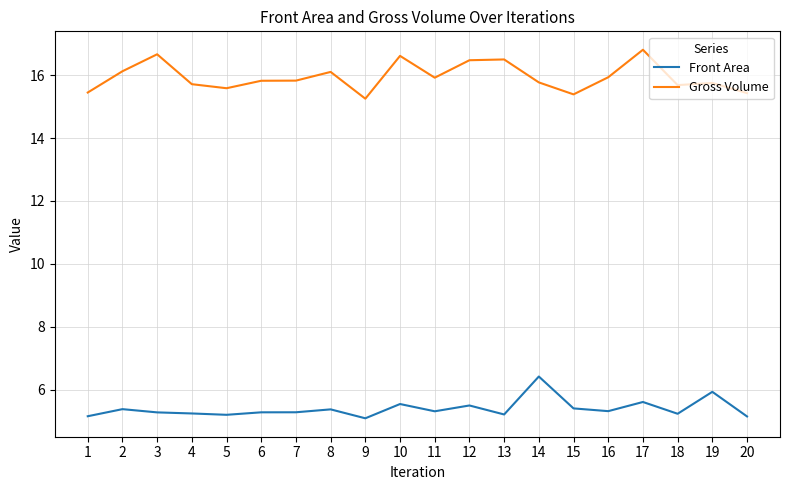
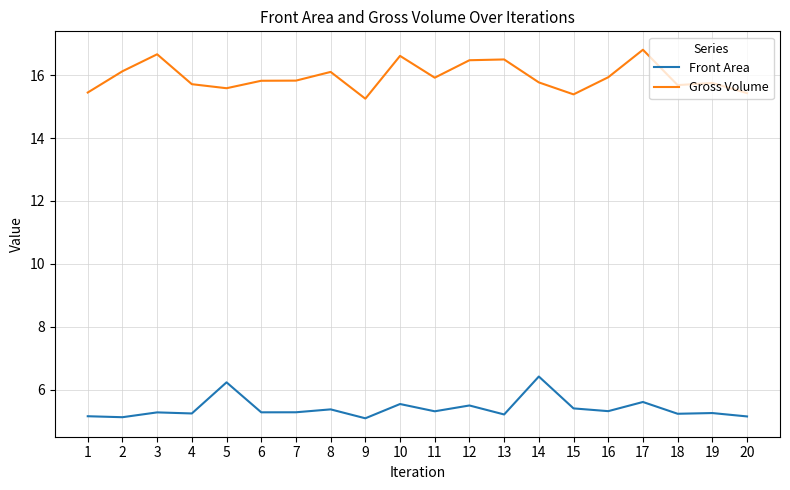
Front Area, 2: 5.4 -> 5.1
Front Area, 5: 5.2 -> 6.2
Front Area, 19: 5.9 -> 5.3
